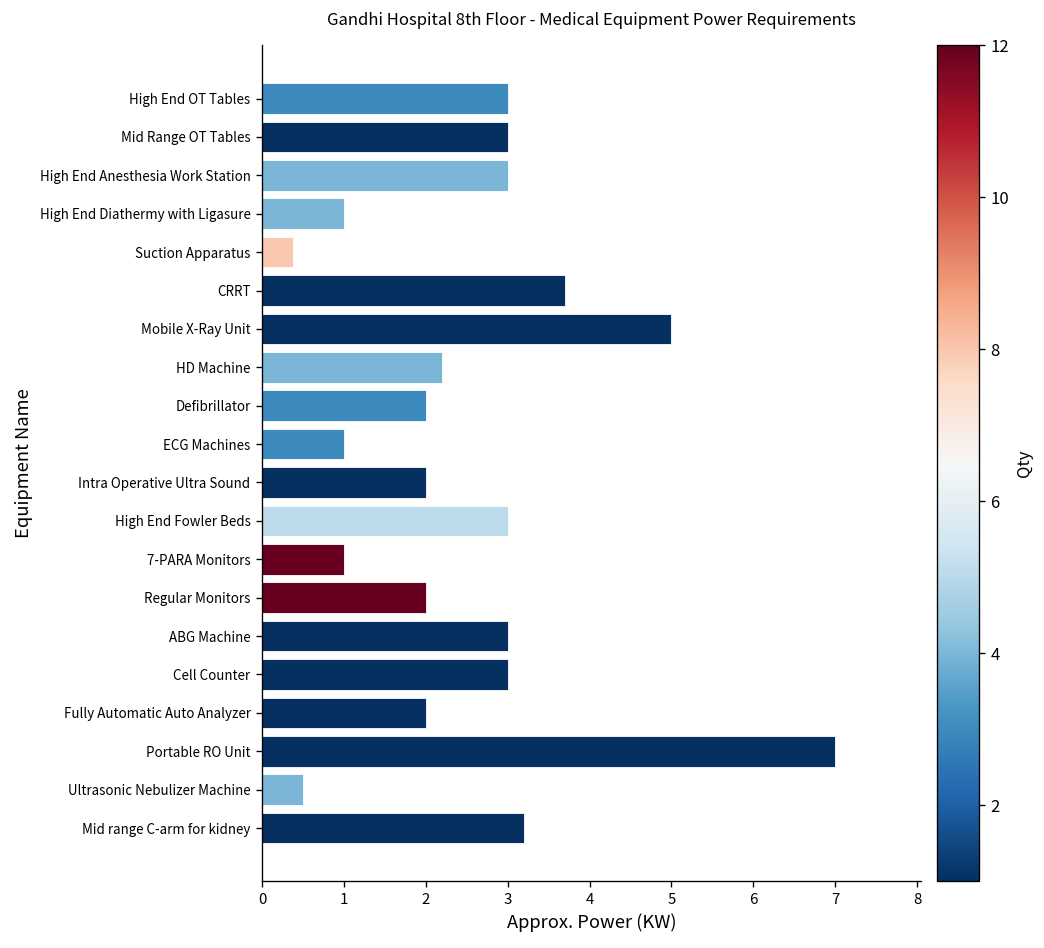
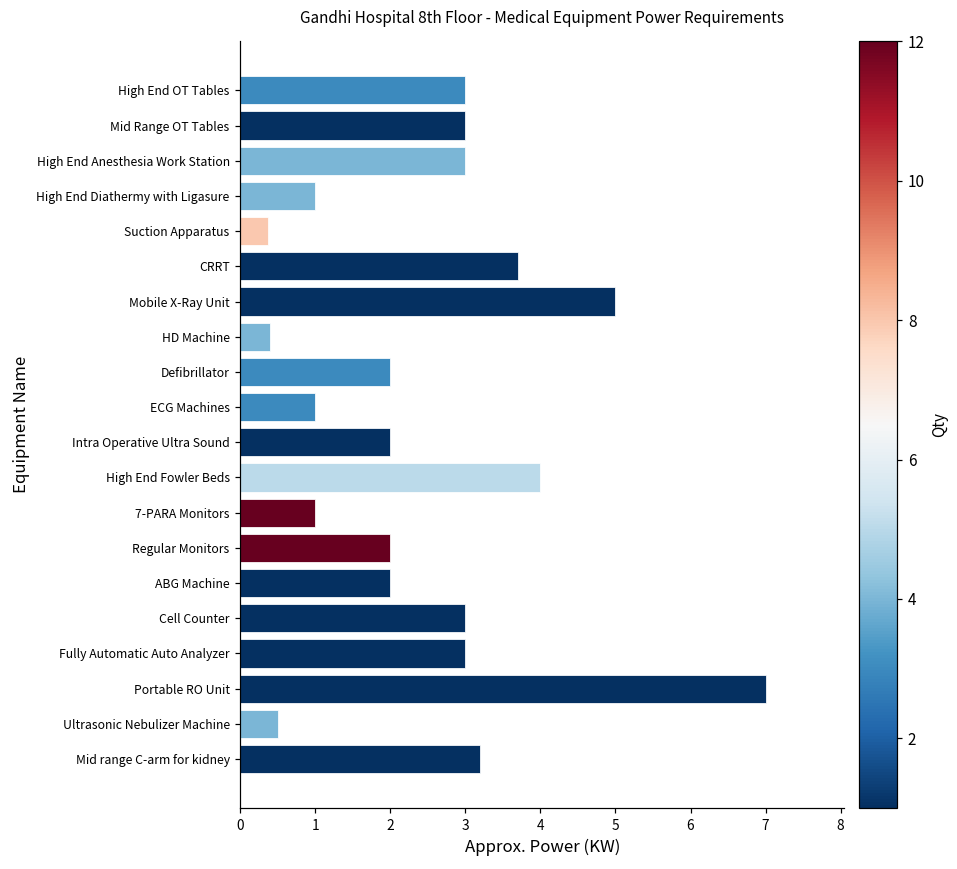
HD Machine: 2.2 -> 0.4
High End Fowler Beds: 3 -> 4
ABG Machine: 3 -> 2
Fully Automatic Auto Analyzer: 2 -> 3
